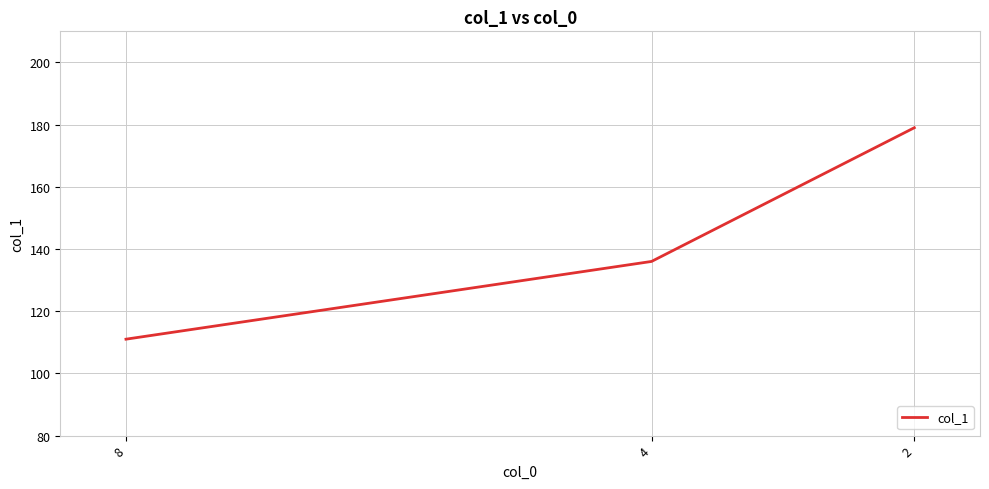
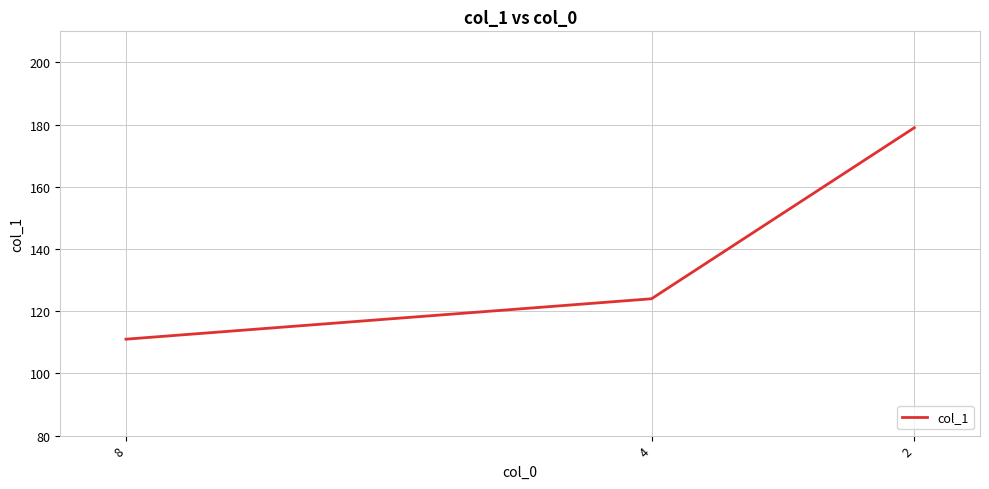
4: 136 -> 124
